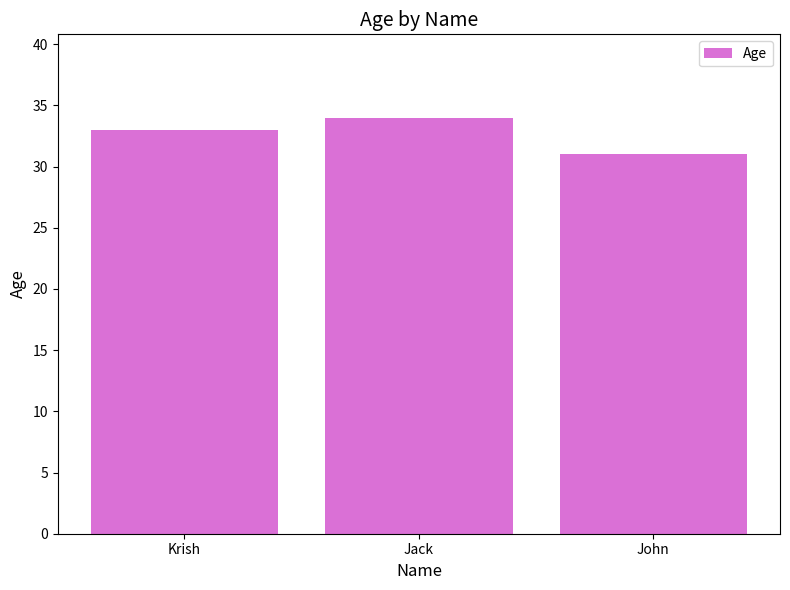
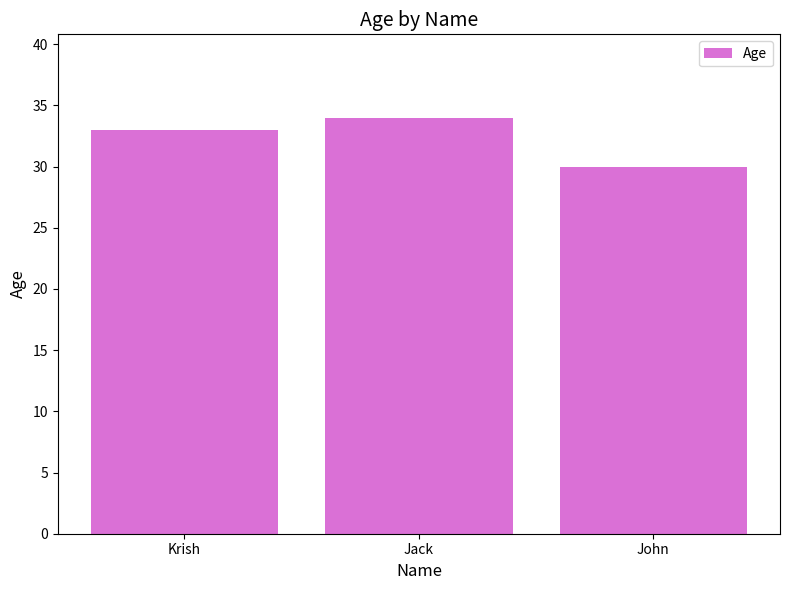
John: 31 -> 30
